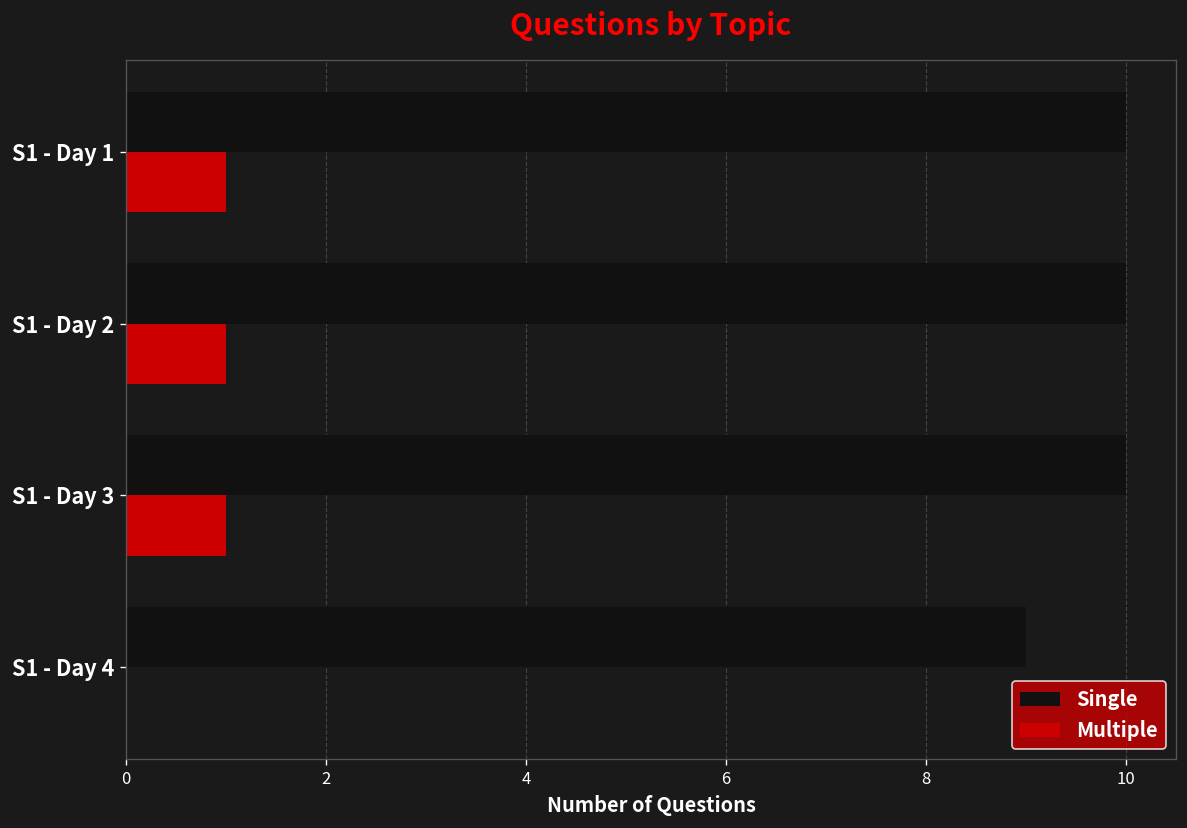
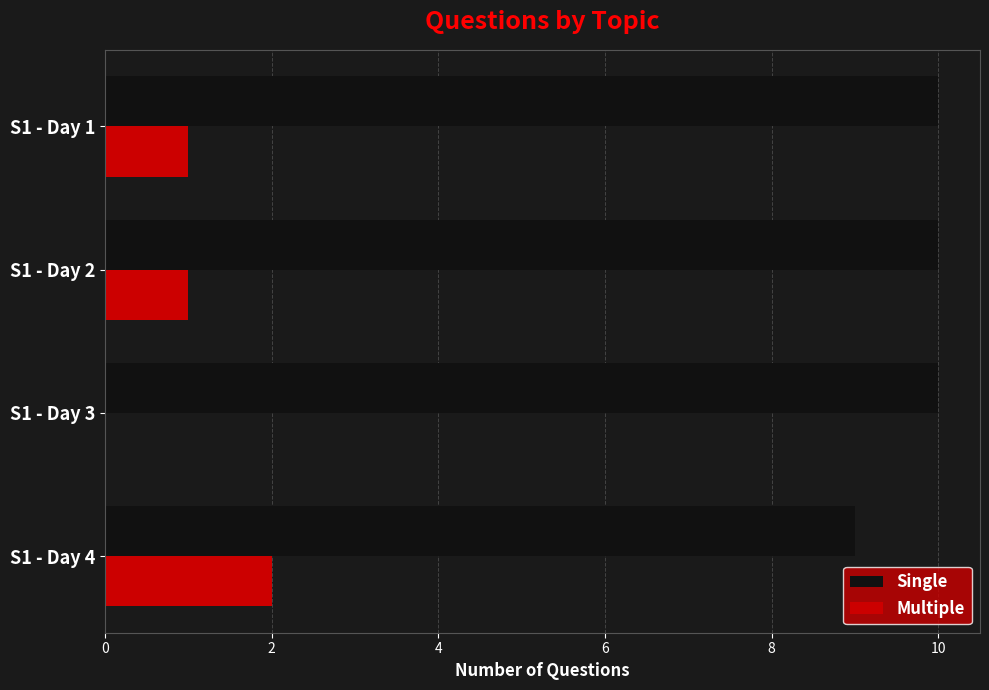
Multiple, S1 - Day 3: 1 -> 0
Multiple, S1 - Day 4: 0 -> 2
